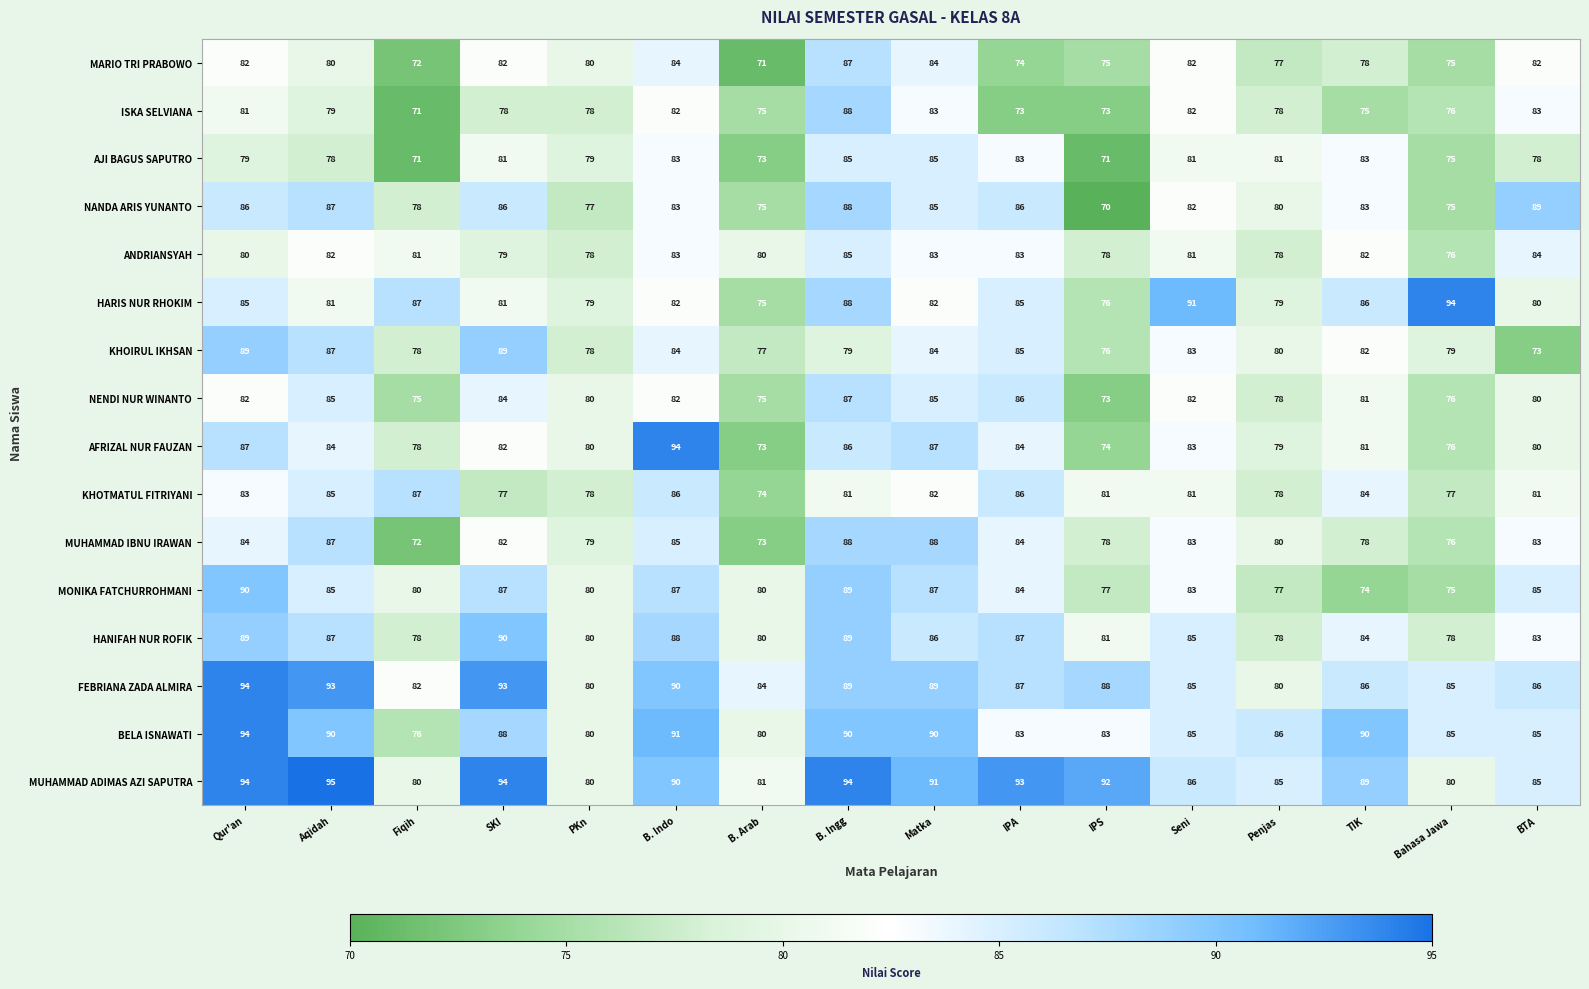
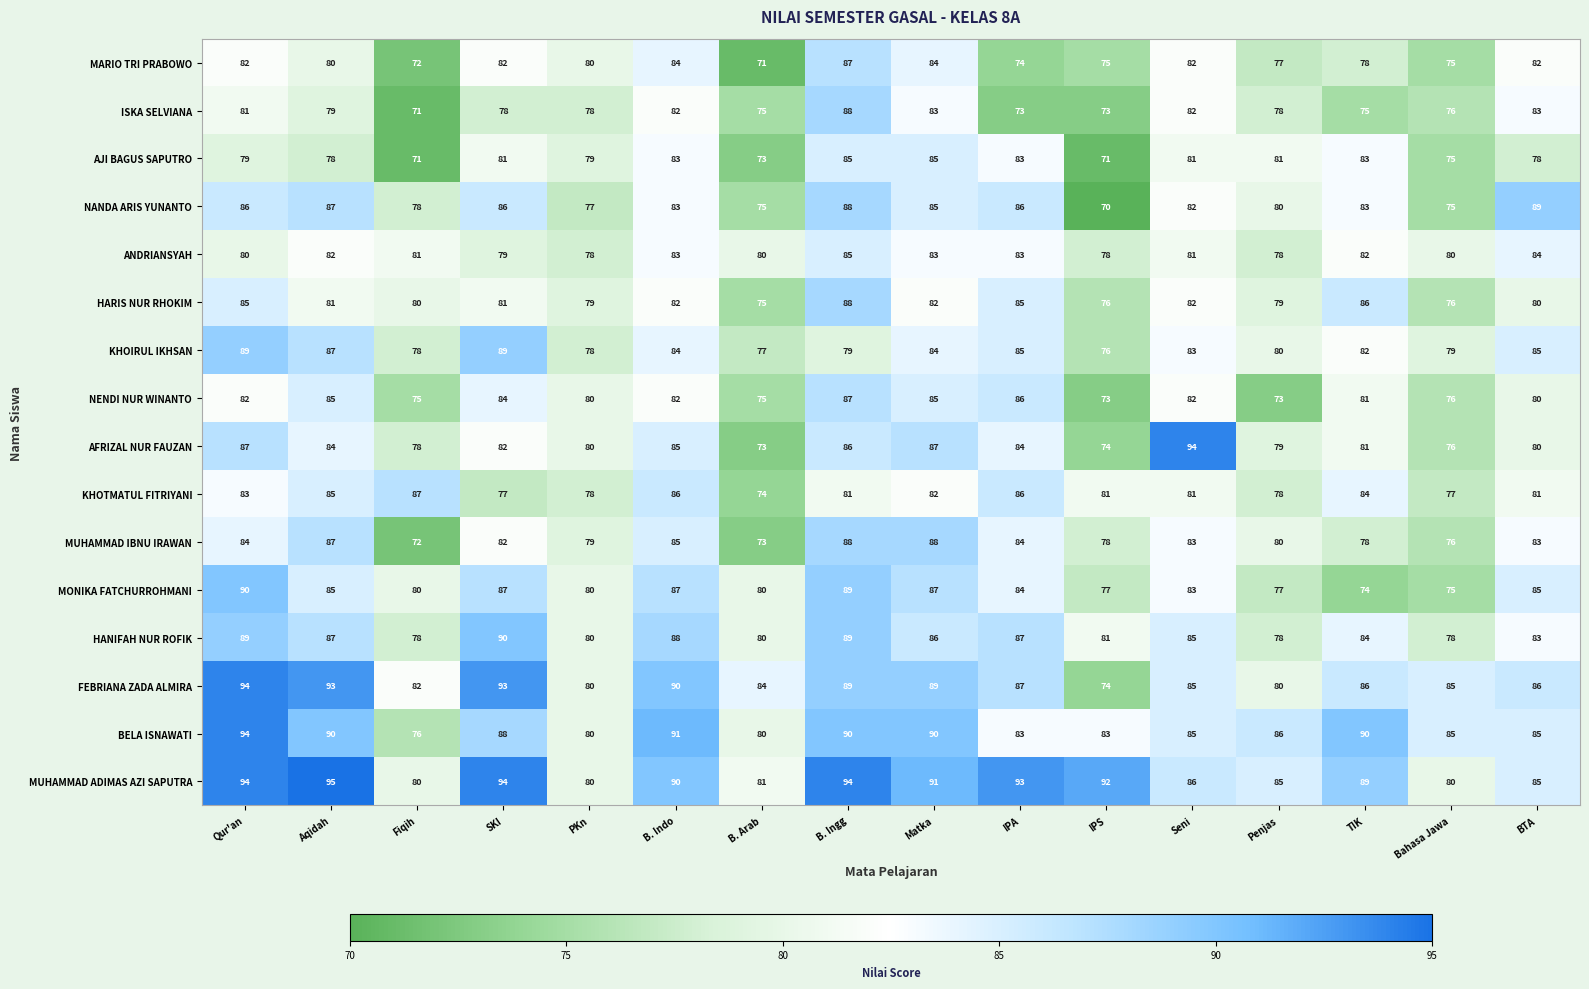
ANDRIANSYAH, Bahasa Jawa: 76 -> 80
HARIS NUR RHOKIM, Fiqih: 87 -> 80
HARIS NUR RHOKIM, Seni: 91 -> 82
HARIS NUR RHOKIM, Bahasa Jawa: 94 -> 76
KHOIRUL IKHSAN, BTA: 73 -> 85
NENDI NUR WINANTO, Penjas: 78 -> 73
AFRIZAL NUR FAUZAN, B. Indo: 94 -> 85
AFRIZAL NUR FAUZAN, Seni: 83 -> 94
FEBRIANA ZADA ALMIRA, IPS: 88 -> 74
